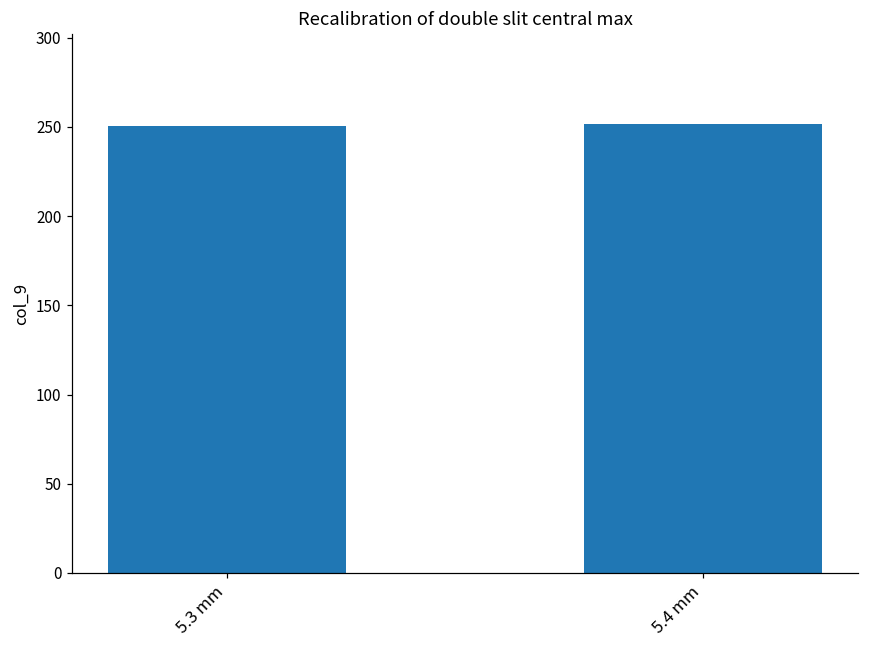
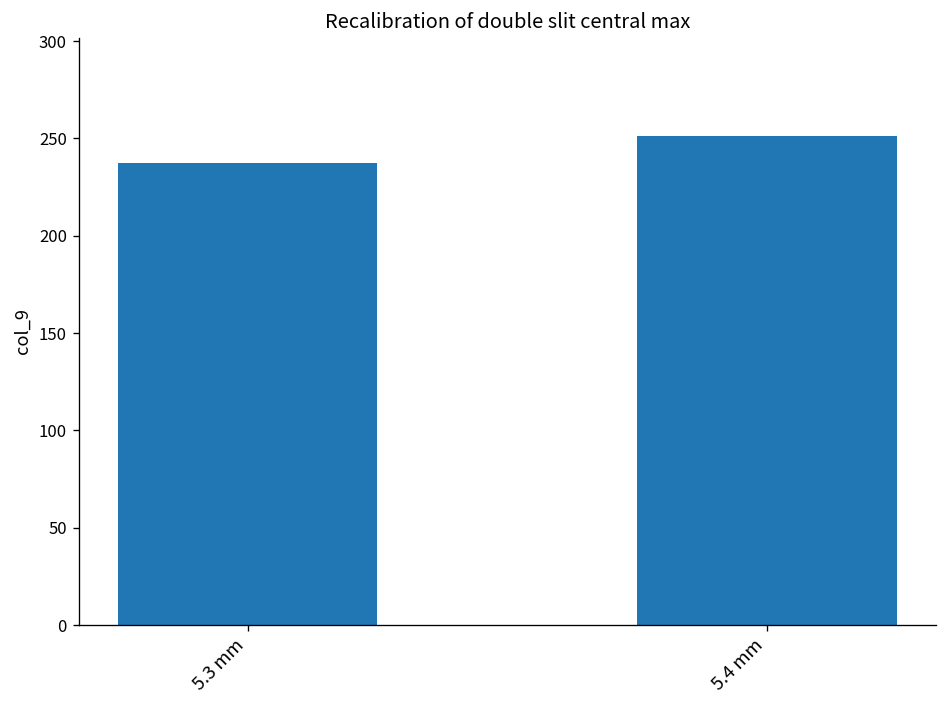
5.3 mm: 251 -> 238
